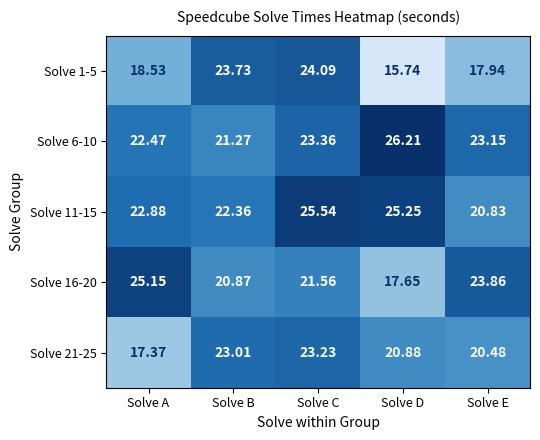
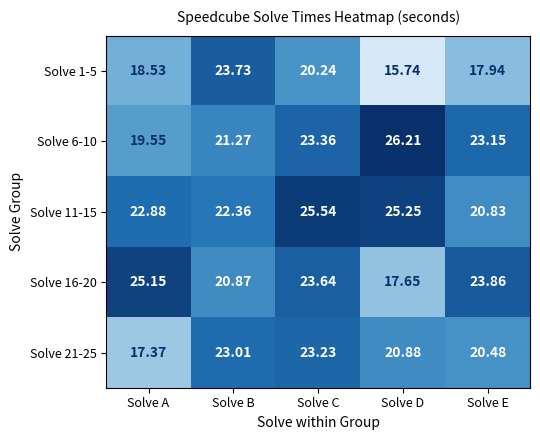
Solve 1-5, Solve C: 24.09 -> 20.24
Solve 6-10, Solve A: 22.47 -> 19.55
Solve 16-20, Solve C: 21.56 -> 23.64
